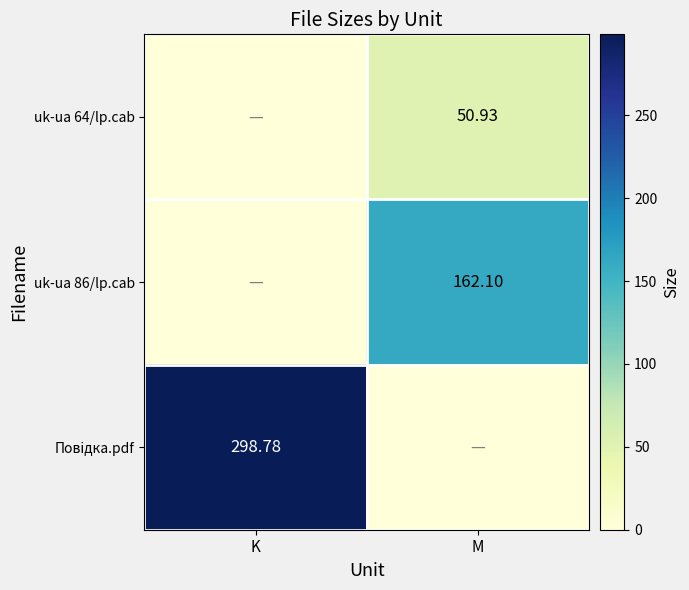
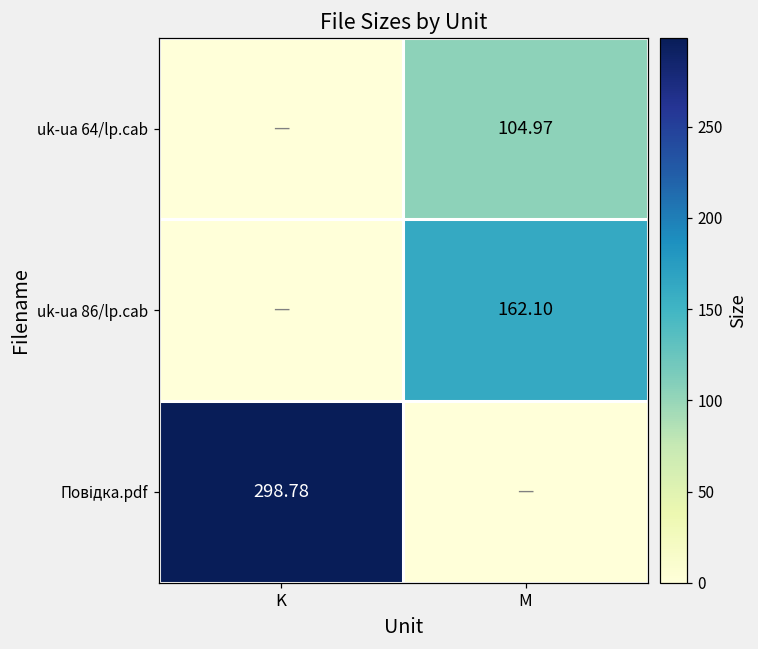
uk-ua 64/lp.cab, M: 50.93 -> 104.97
